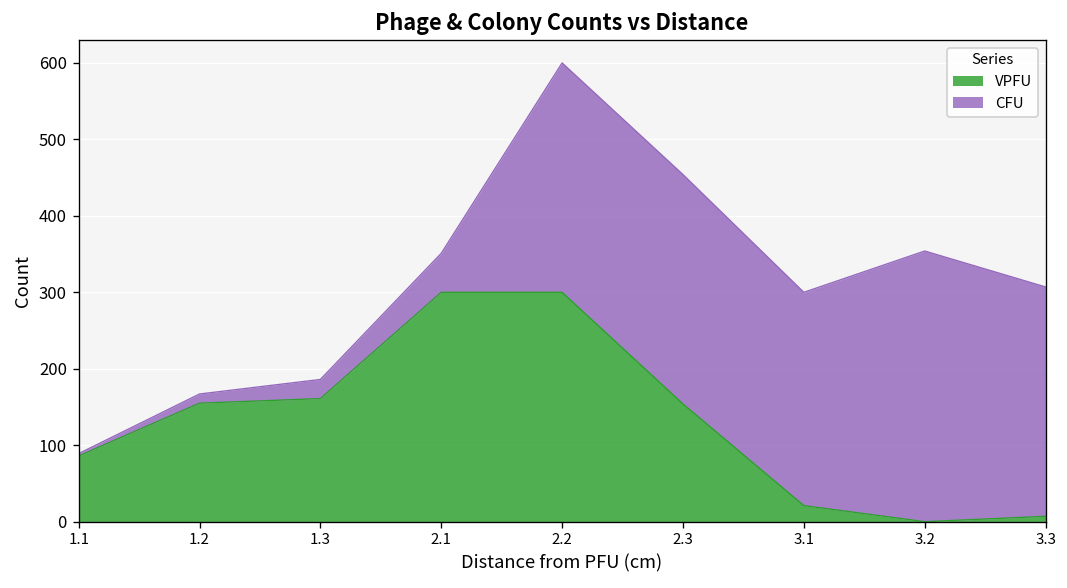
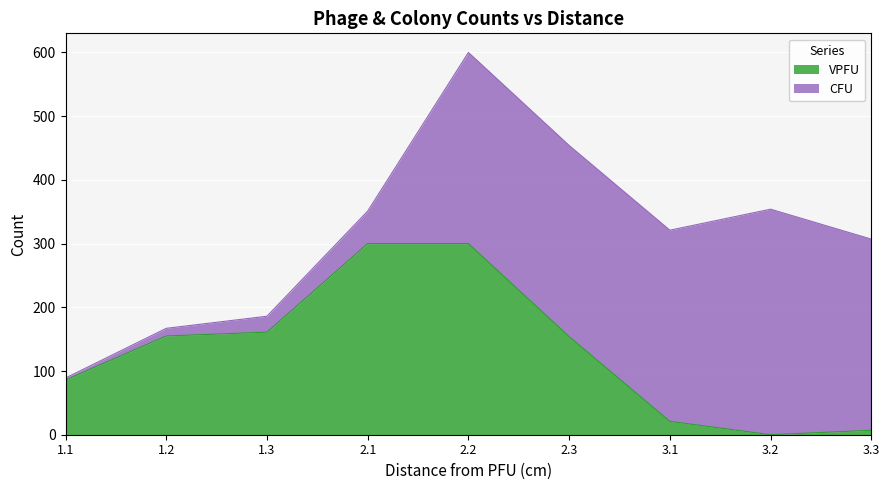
CFU, 3.1: 280 -> 300
